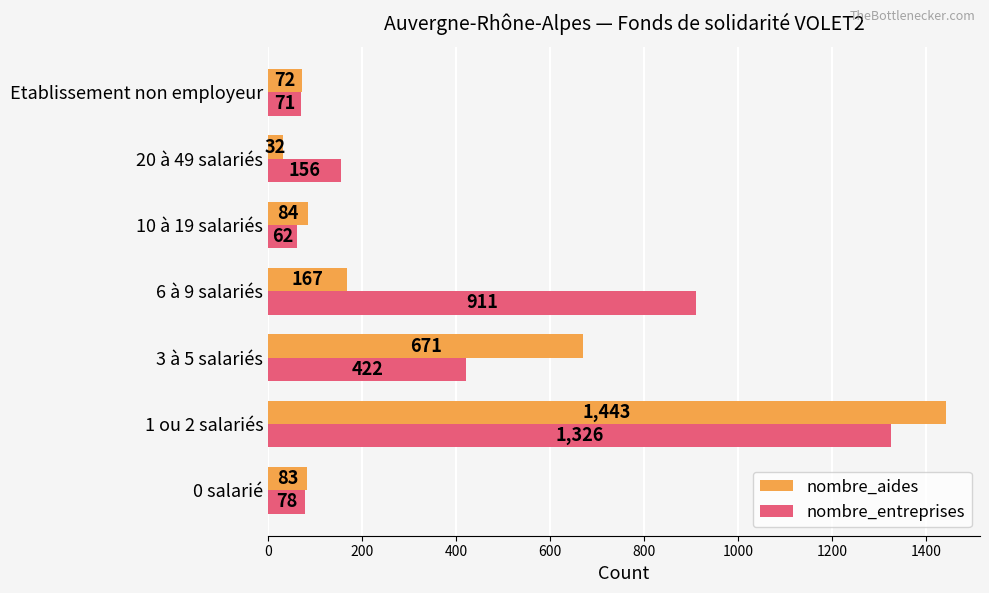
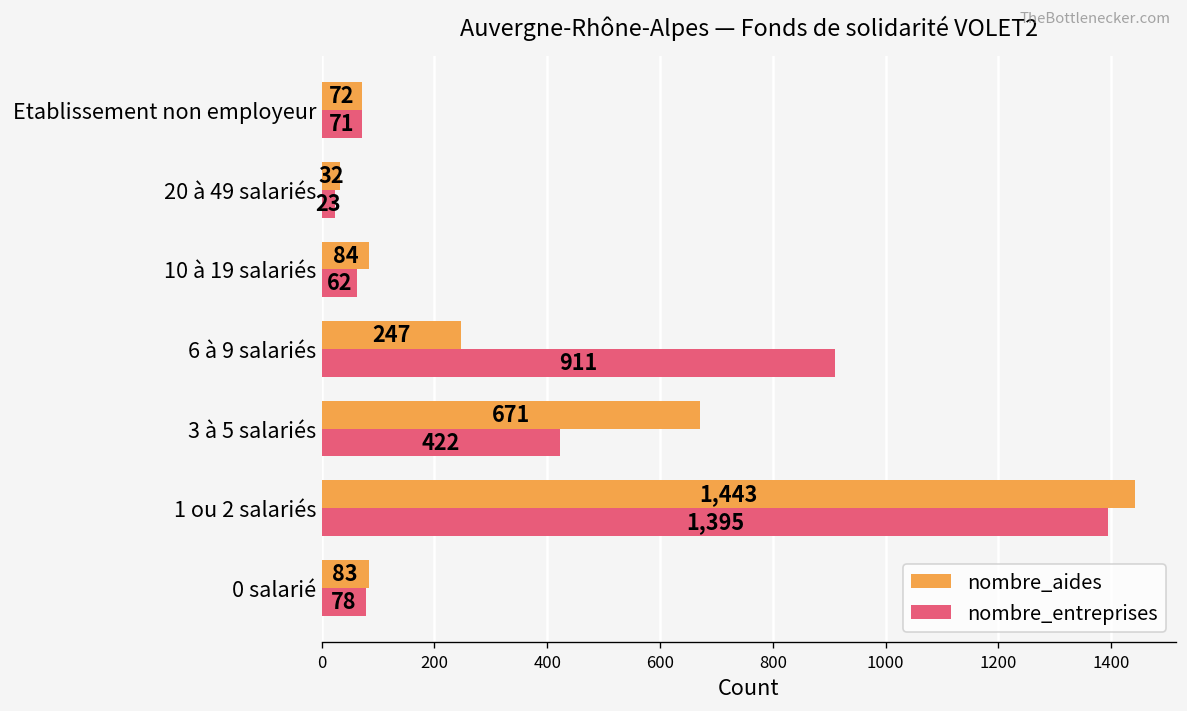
nombre_entreprises, 20 à 49 salariés: 156 -> 23
nombre_aides, 6 à 9 salariés: 167 -> 247
nombre_entreprises, 1 ou 2 salariés: 1,326 -> 1,395
